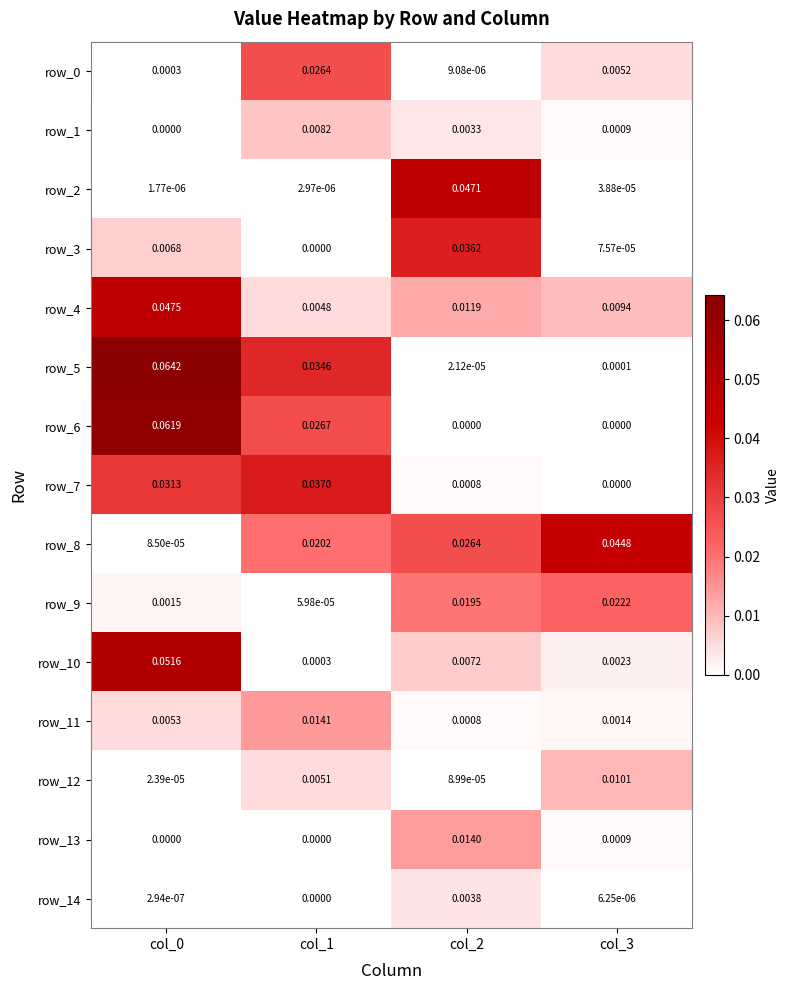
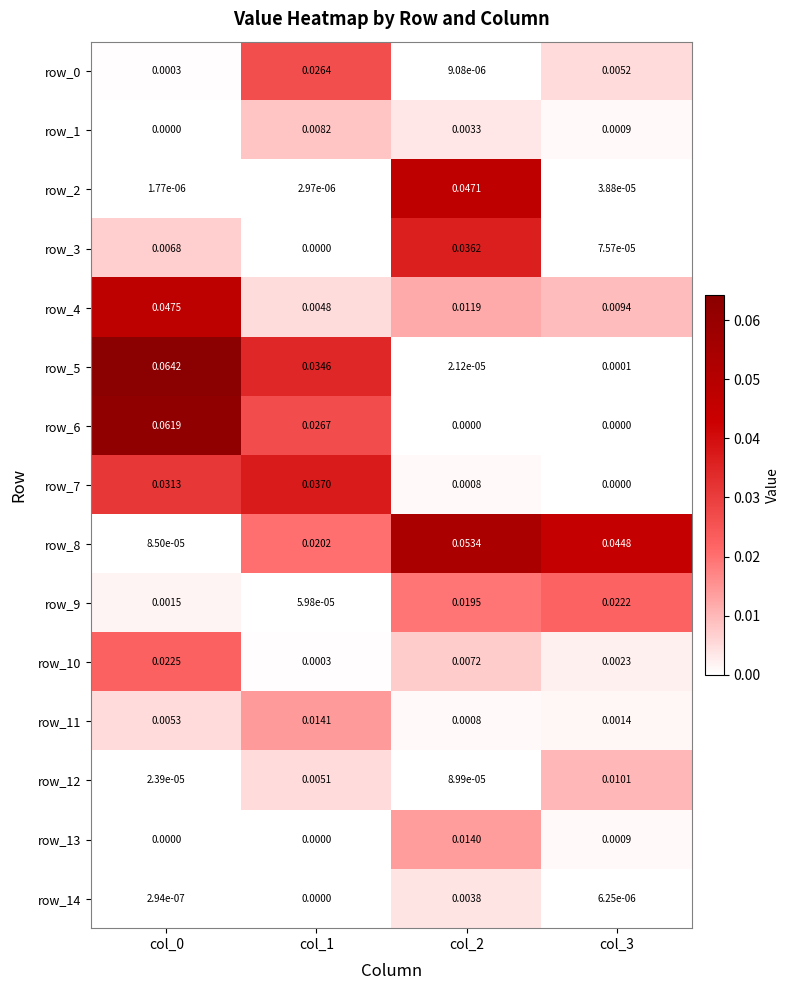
row_8, col_2: 0.0264 -> 0.0534
row_10, col_0: 0.0516 -> 0.0225
